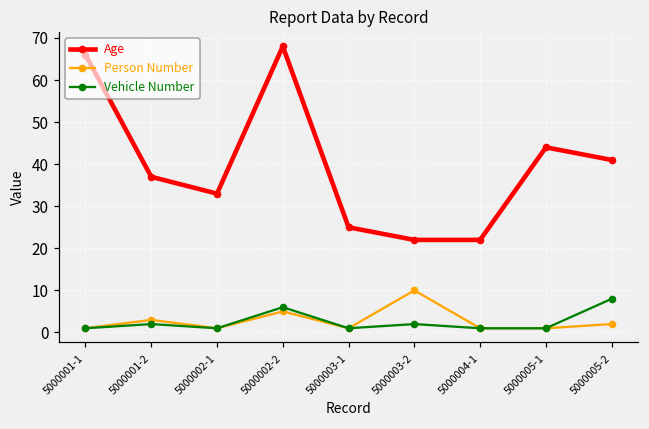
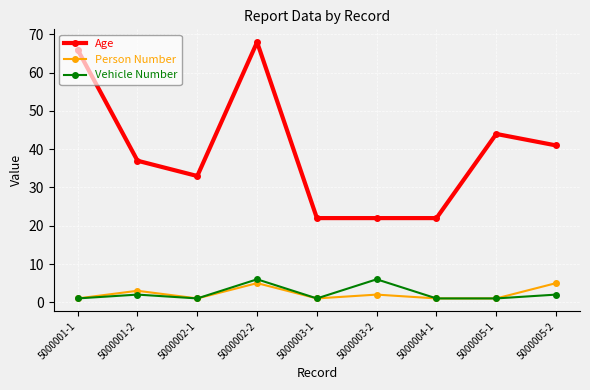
Age, 5000003-1: 25 -> 22
Person Number, 5000003-2: 10 -> 2
Vehicle Number, 5000003-2: 2 -> 6
Person Number, 5000005-2: 2 -> 5
Vehicle Number, 5000005-2: 8 -> 2
